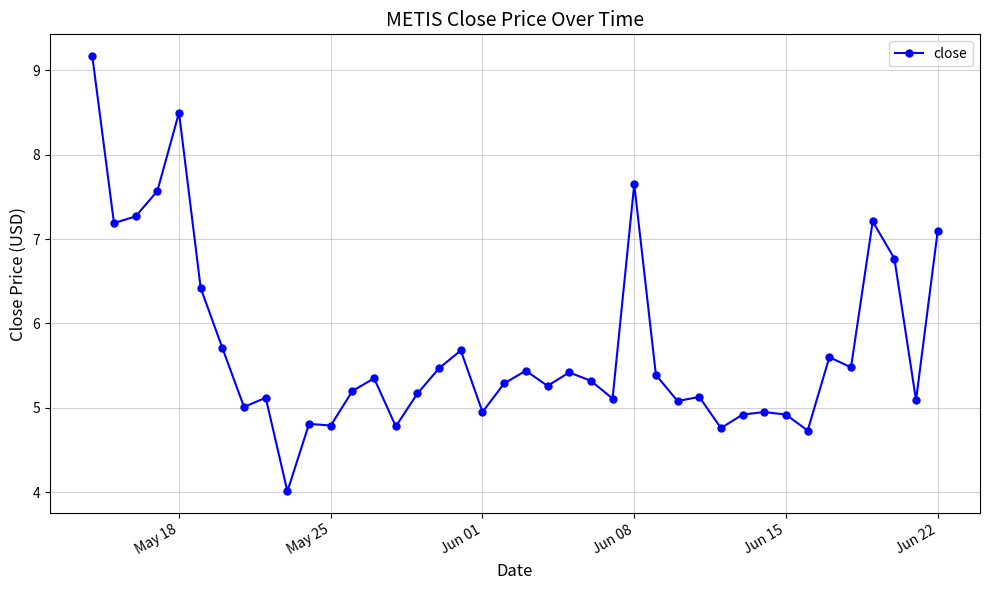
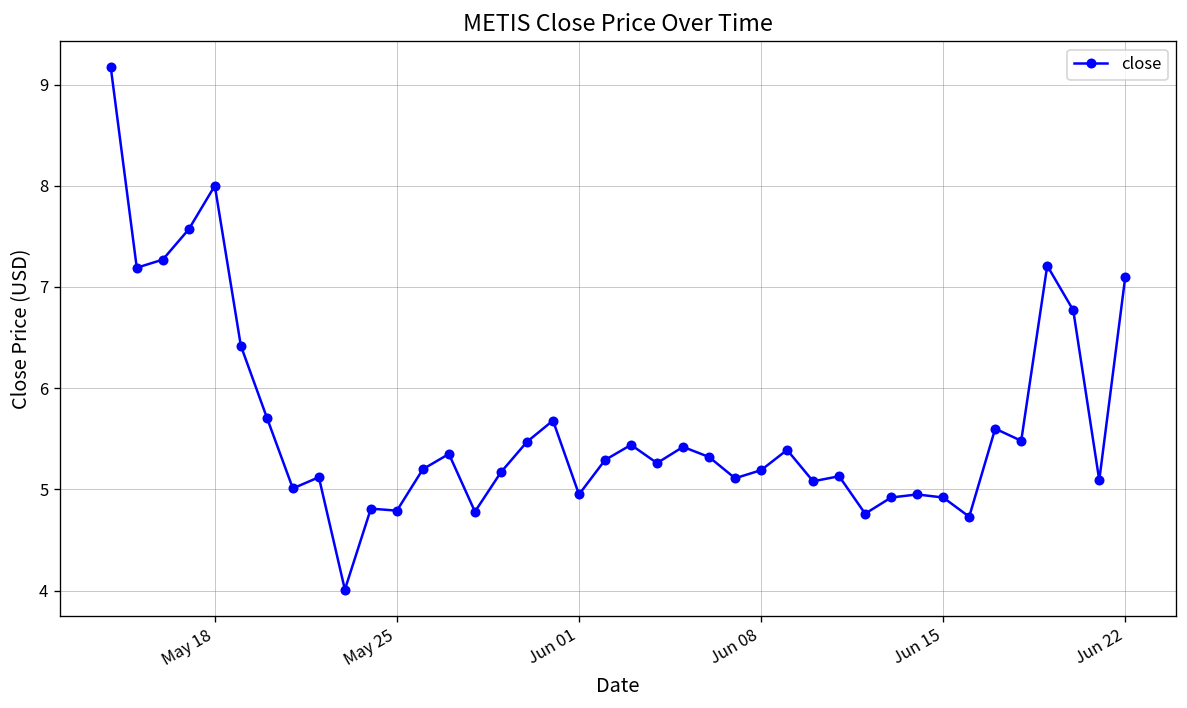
May 18: 8.5 -> 8.0
Jun 08: 7.7 -> 5.2
